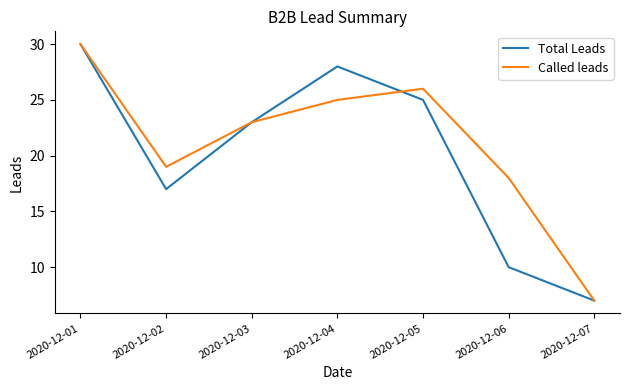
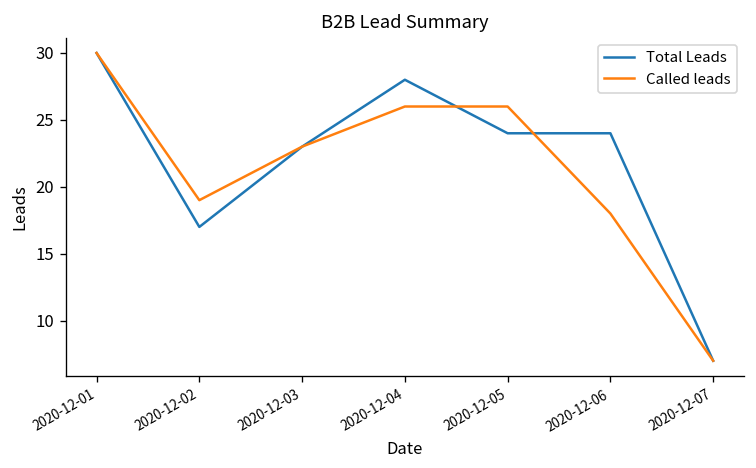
Called leads, 2020-12-04: 25 -> 26
Total Leads, 2020-12-05: 25 -> 24
Total Leads, 2020-12-06: 10 -> 24
